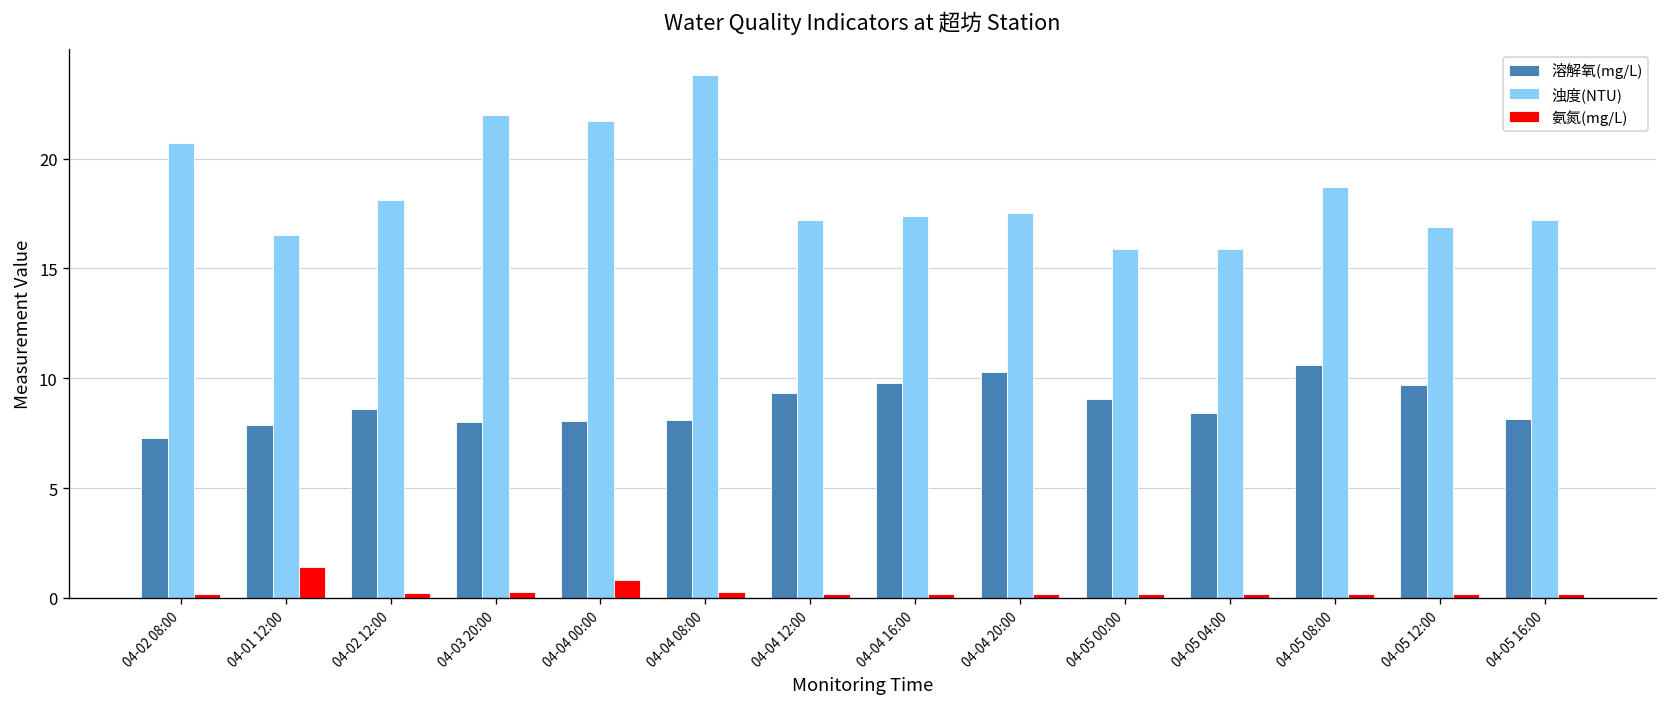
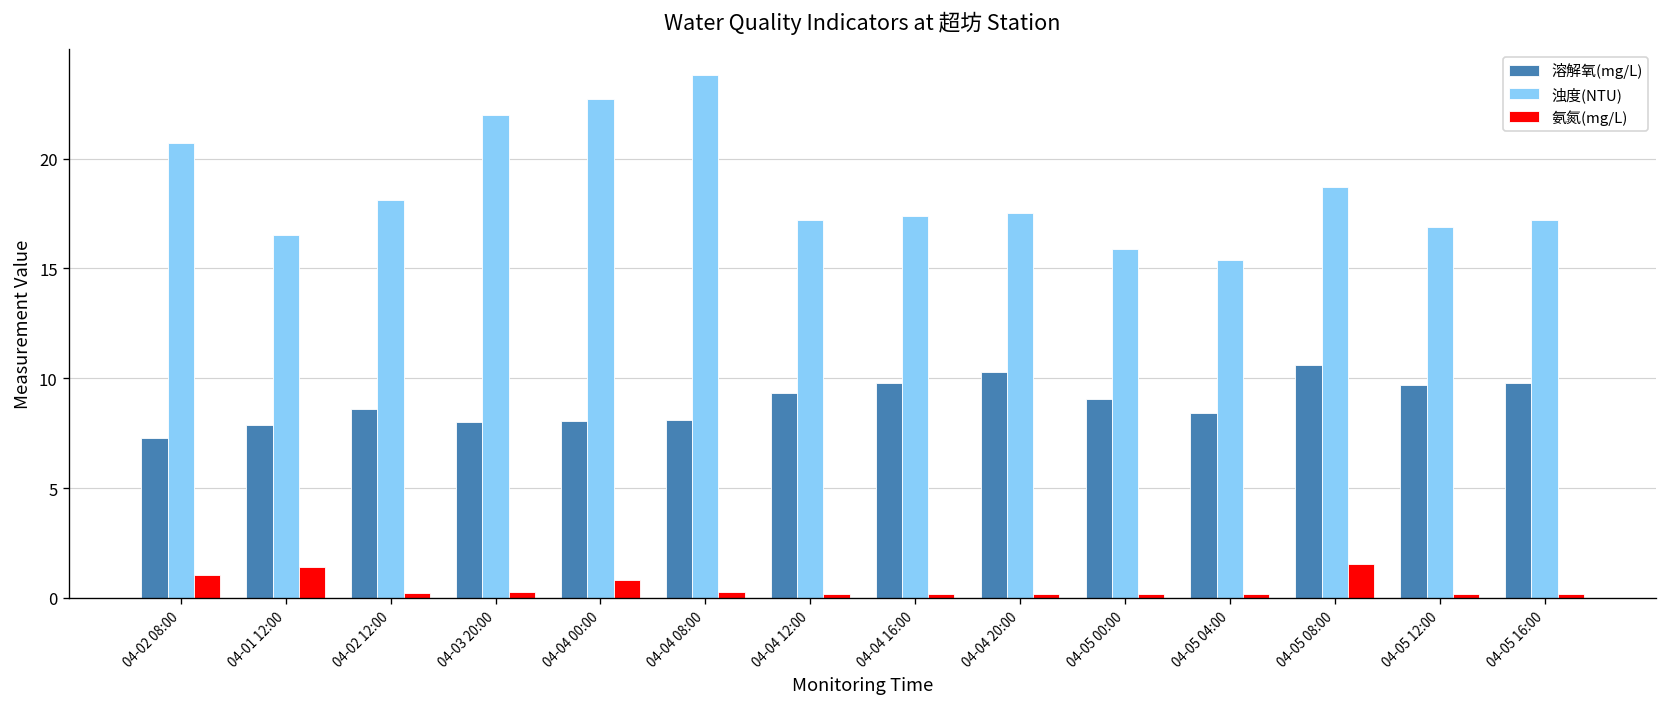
氨氮(mg/L), 04-02 08:00: 0.2 -> 1.0
浊度(NTU), 04-04 00:00: 21.7 -> 22.7
浊度(NTU), 04-05 04:00: 15.9 -> 15.4
氨氮(mg/L), 04-05 08:00: 0.2 -> 1.5
溶解氧(mg/L), 04-05 16:00: 8.2 -> 9.8
